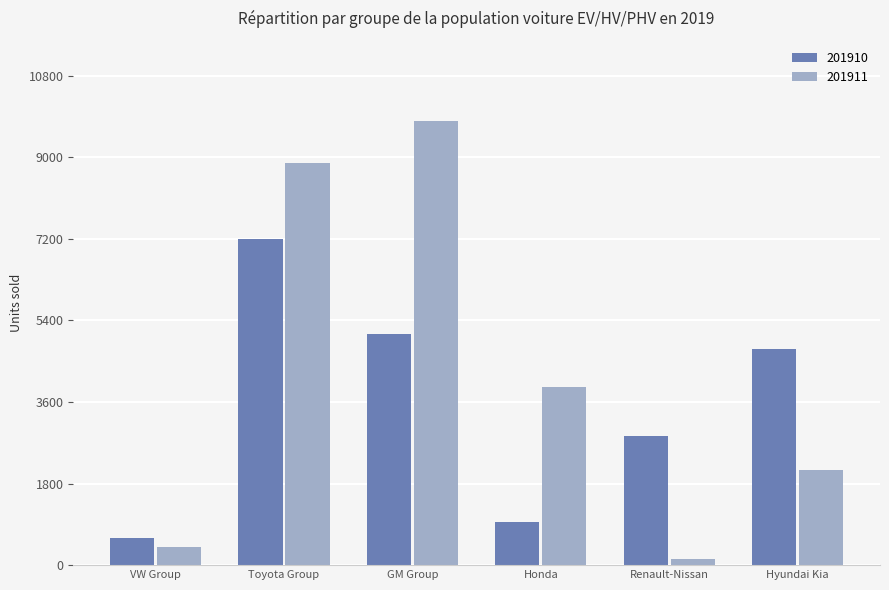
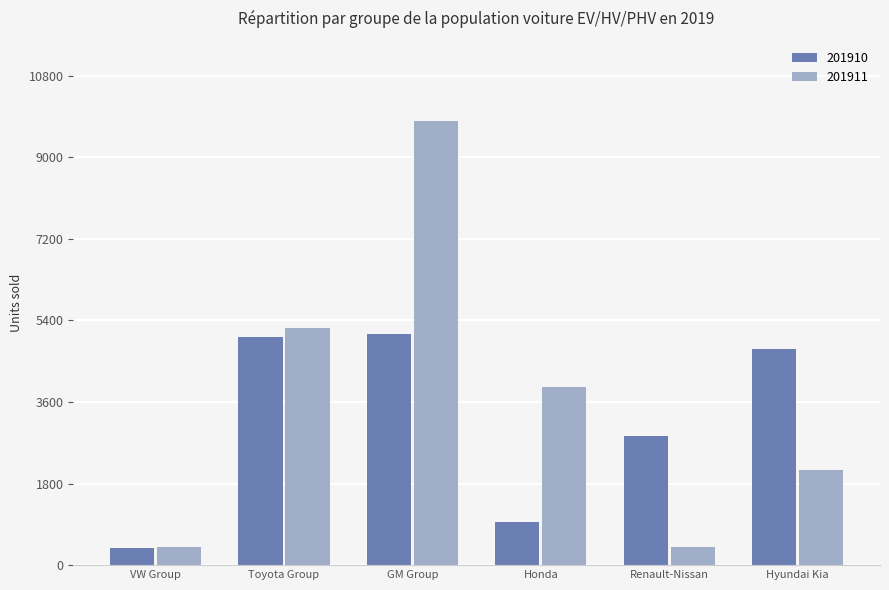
201910, VW Group: 600 -> 400
201910, Toyota Group: 7200 -> 5000
201911, Toyota Group: 8900 -> 5200
201911, Renault-Nissan: 100 -> 400
